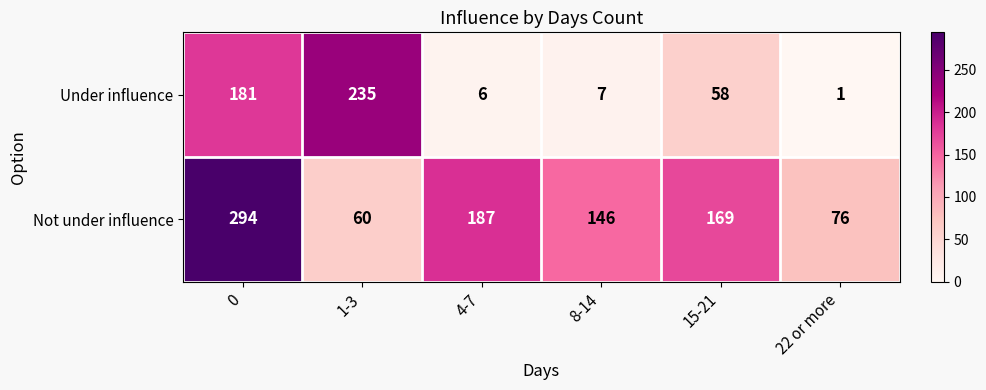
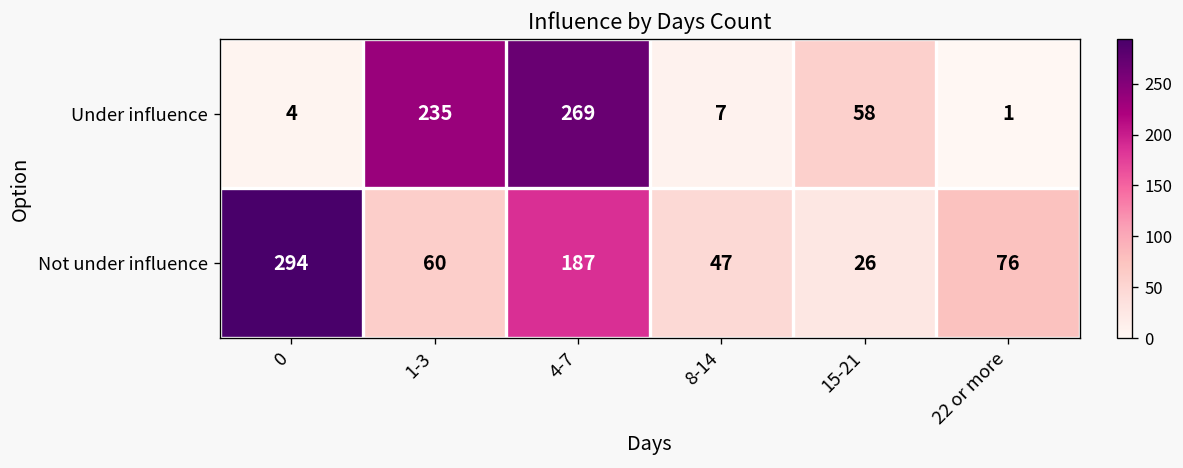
Under influence, 0: 181 -> 4
Under influence, 4-7: 6 -> 269
Not under influence, 8-14: 146 -> 47
Not under influence, 15-21: 169 -> 26
